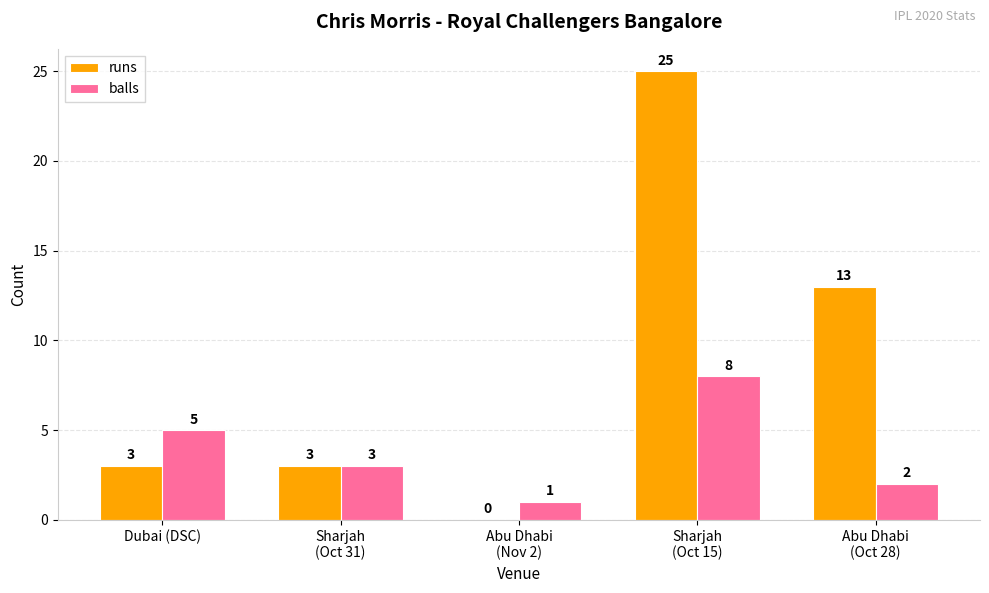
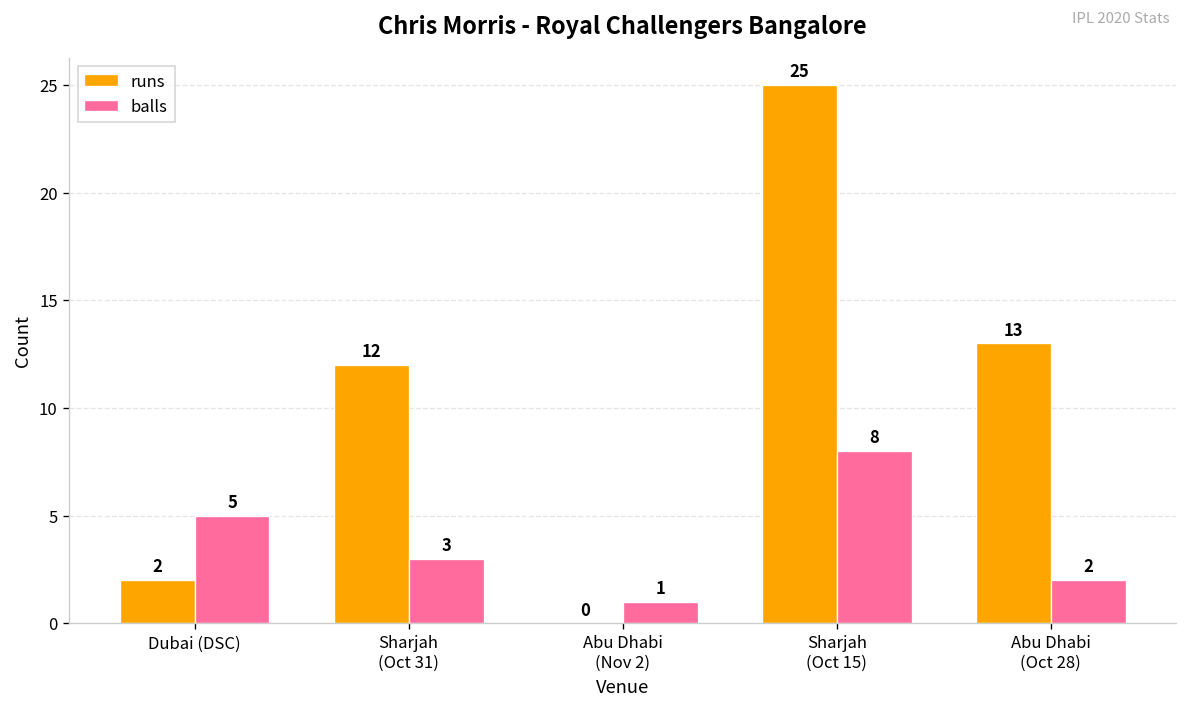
runs, Dubai (DSC): 3 -> 2
runs, Sharjah (Oct 31): 3 -> 12
